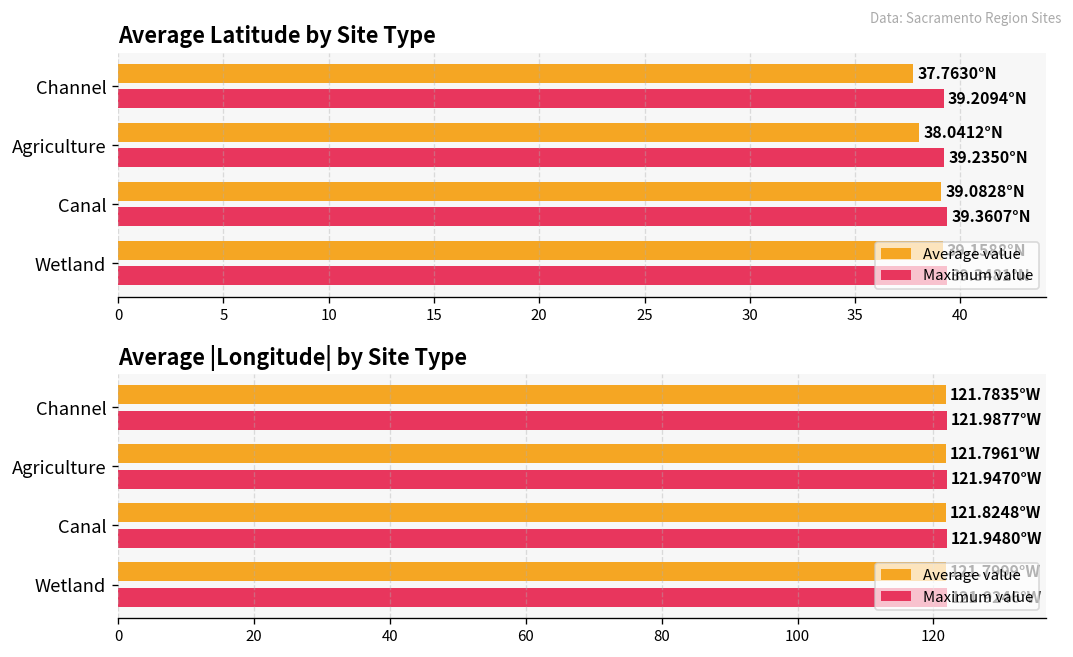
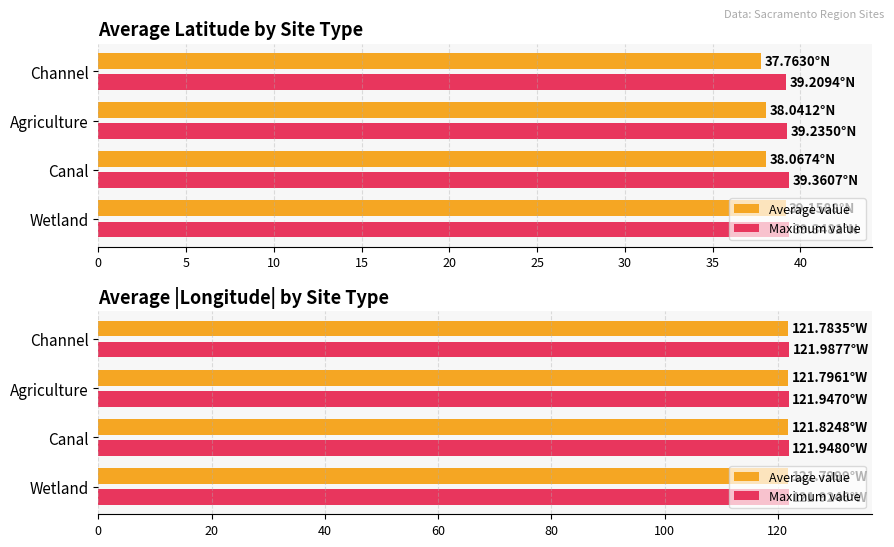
Average Latitude by Site Type, Average value, Canal: 39.0828°N -> 38.0674°N
